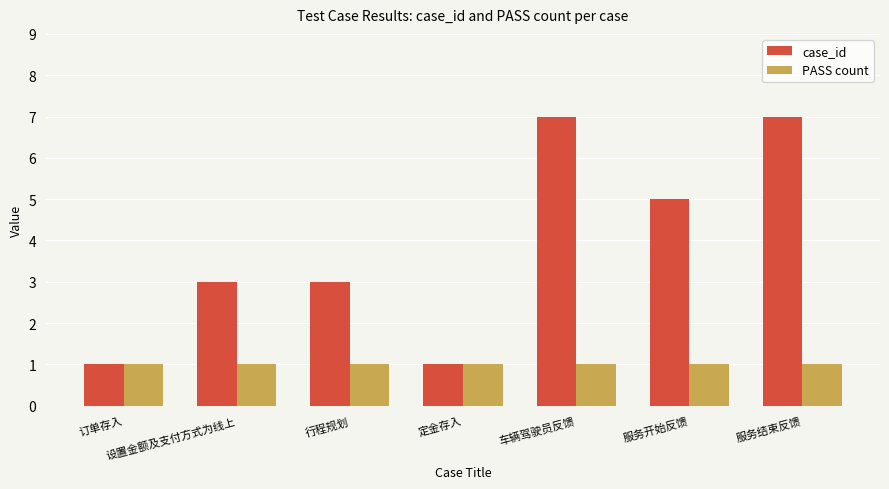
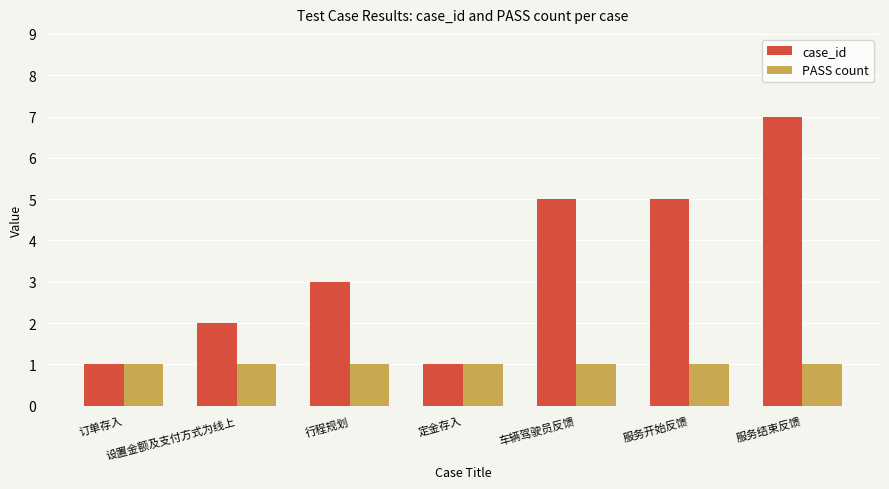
case_id, 设置金额及支付方式为线上: 3 -> 2
case_id, 车辆驾驶员反馈: 7 -> 5
